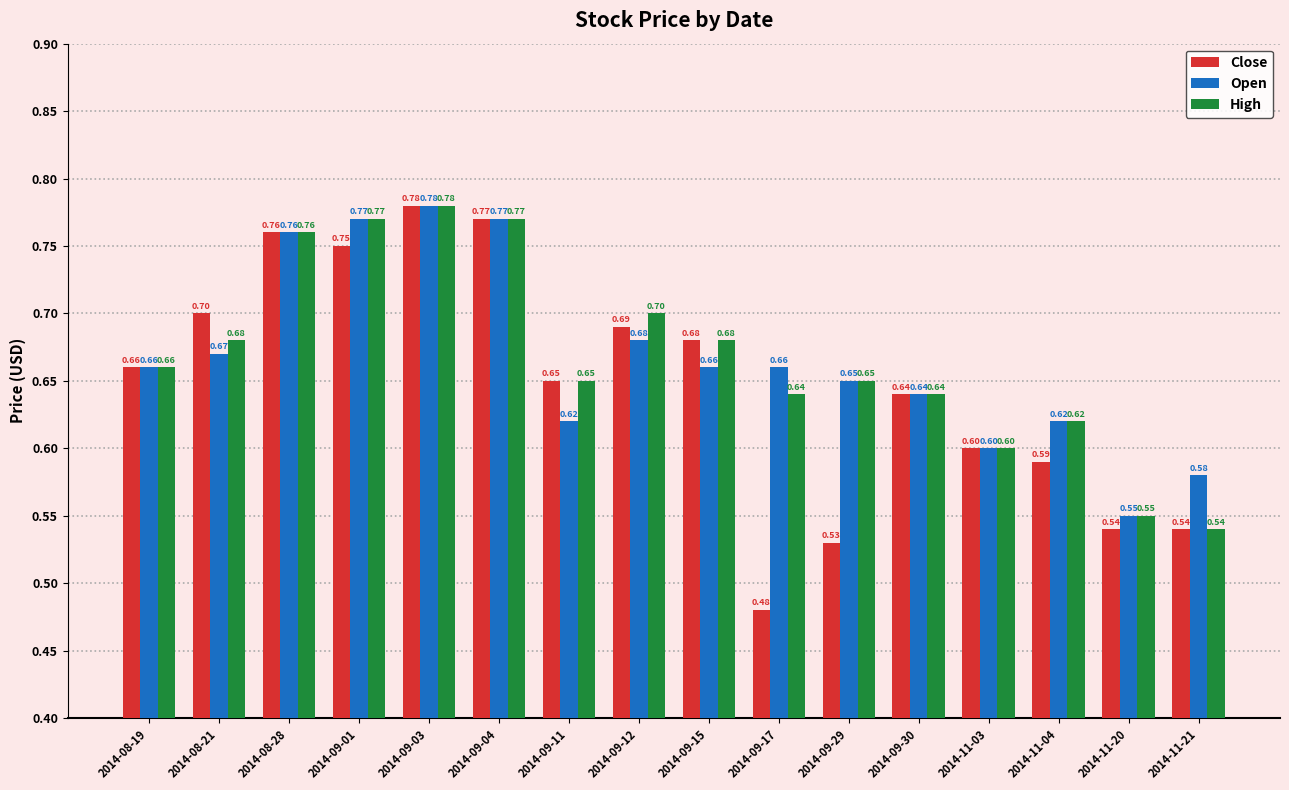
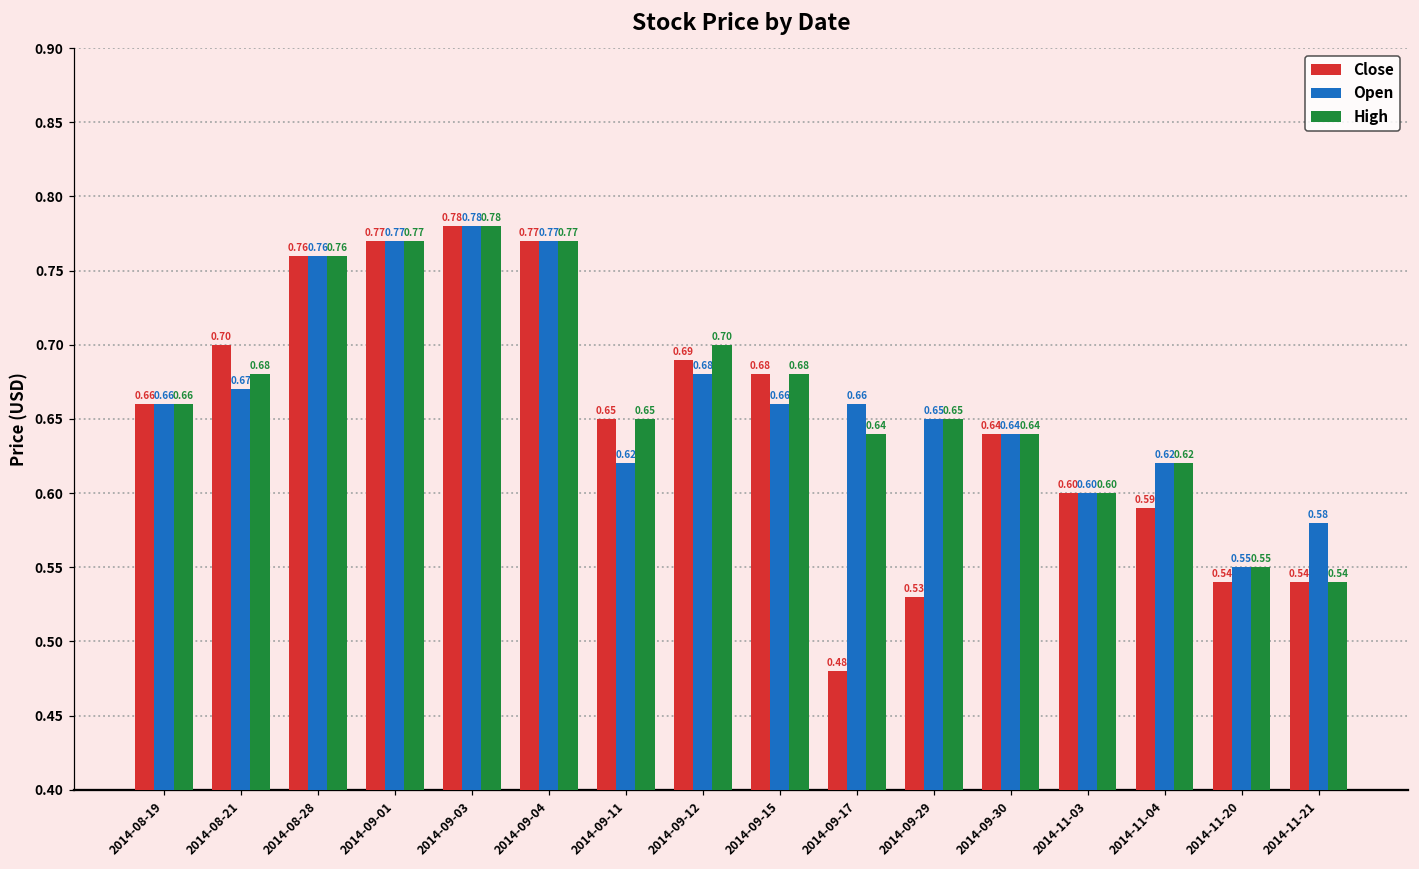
Close, 2014-09-01: 0.75 -> 0.77
